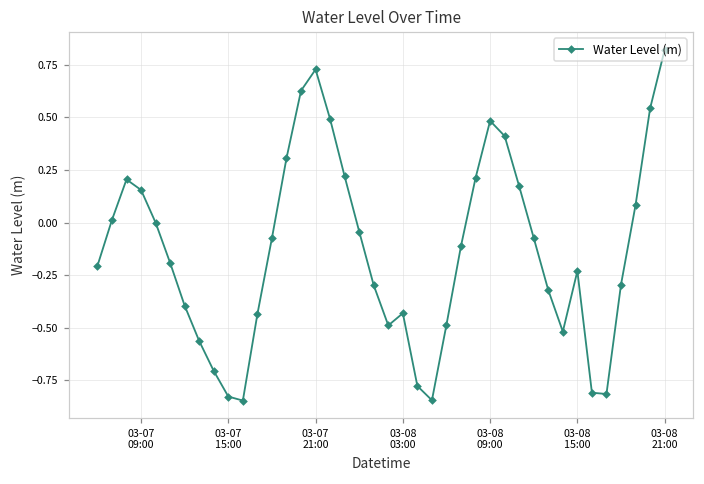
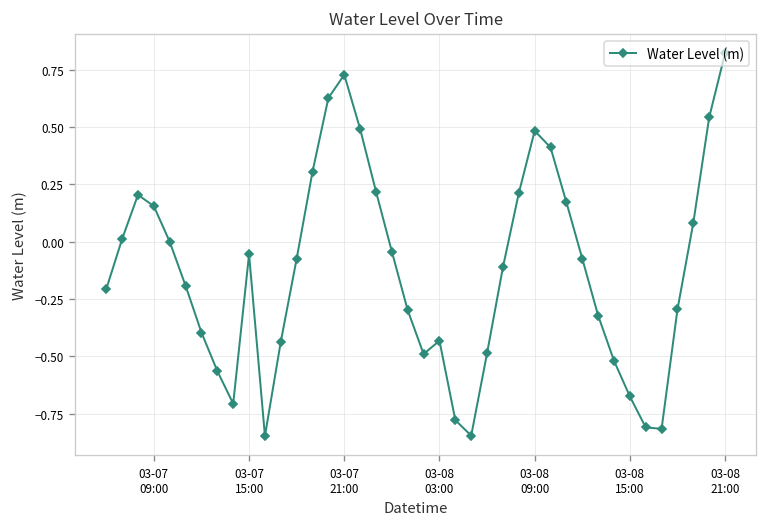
03-07 15:00: -0.83 -> -0.05
03-08 15:00: -0.23 -> -0.67
